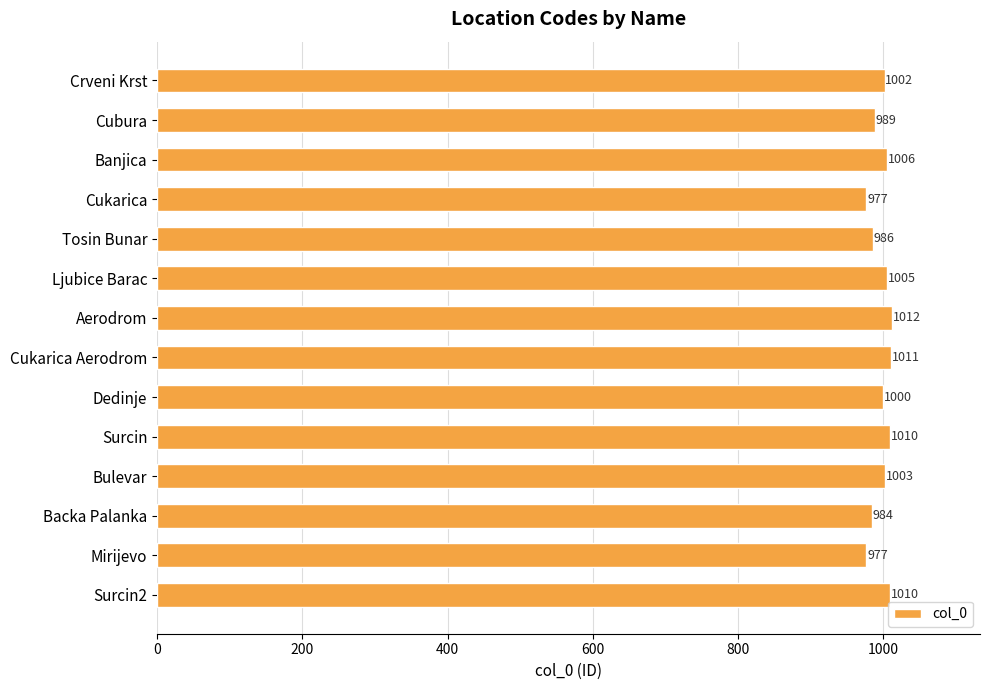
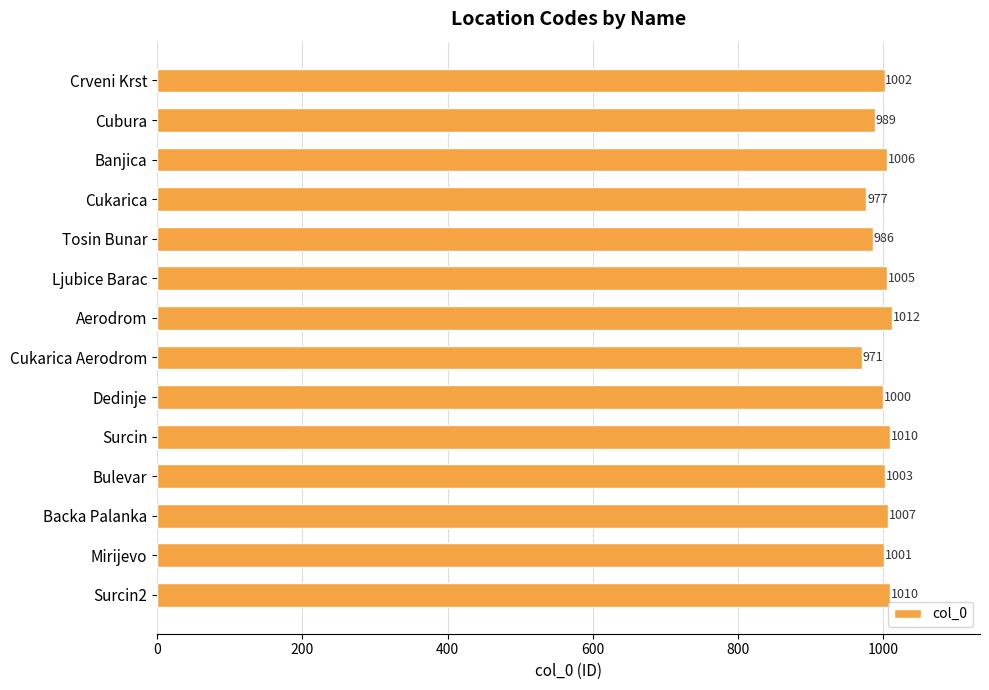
Cukarica Aerodrom: 1011 -> 971
Backa Palanka: 984 -> 1007
Mirijevo: 977 -> 1001
